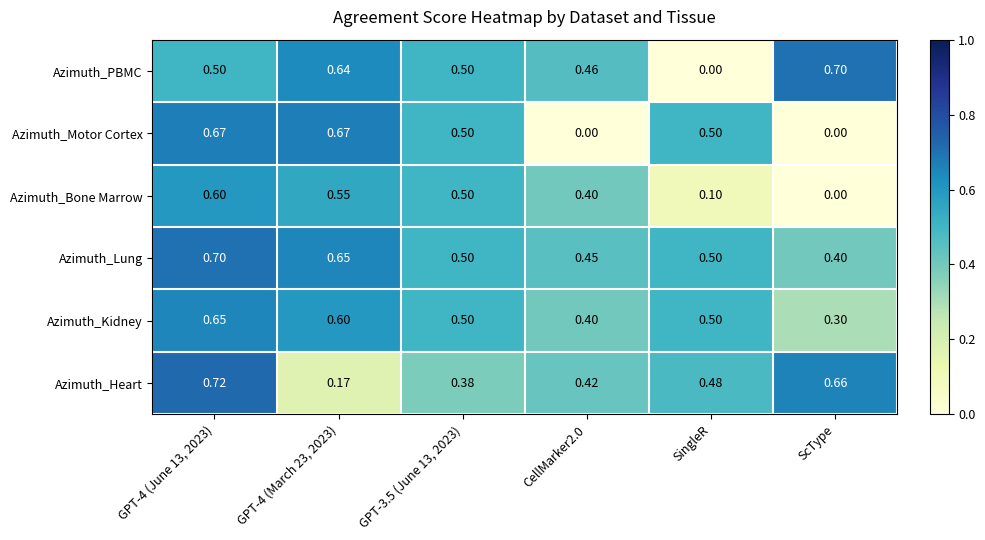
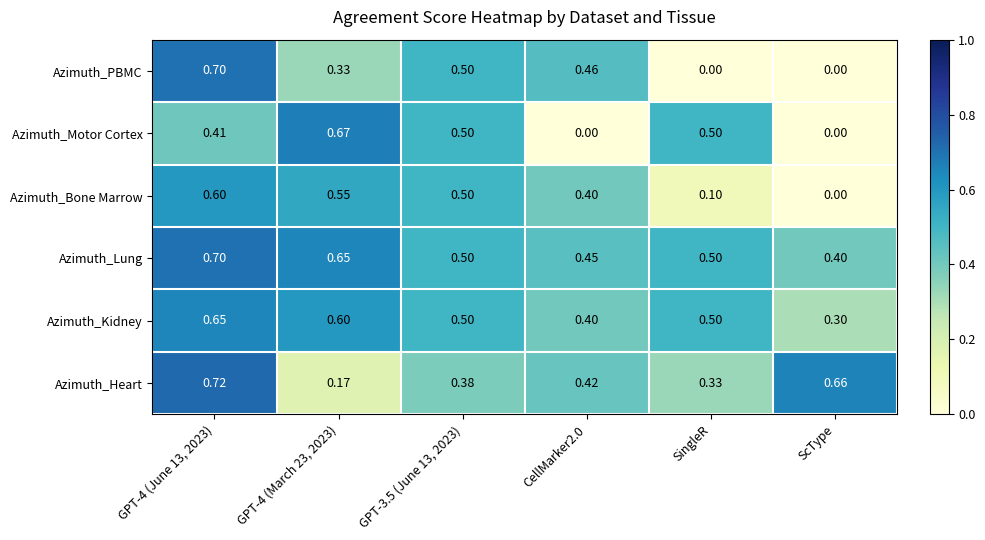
Azimuth_PBMC, GPT-4 (June 13, 2023): 0.50 -> 0.70
Azimuth_PBMC, GPT-4 (March 23, 2023): 0.64 -> 0.33
Azimuth_PBMC, ScType: 0.70 -> 0.00
Azimuth_Motor Cortex, GPT-4 (June 13, 2023): 0.67 -> 0.41
Azimuth_Heart, SingleR: 0.48 -> 0.33
